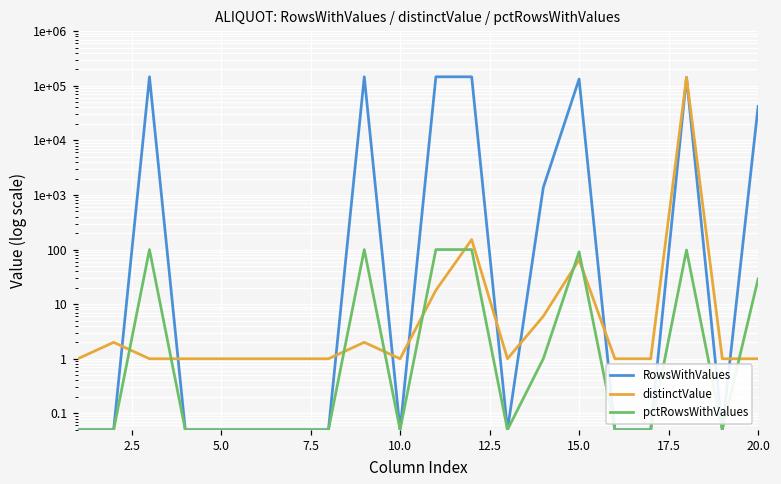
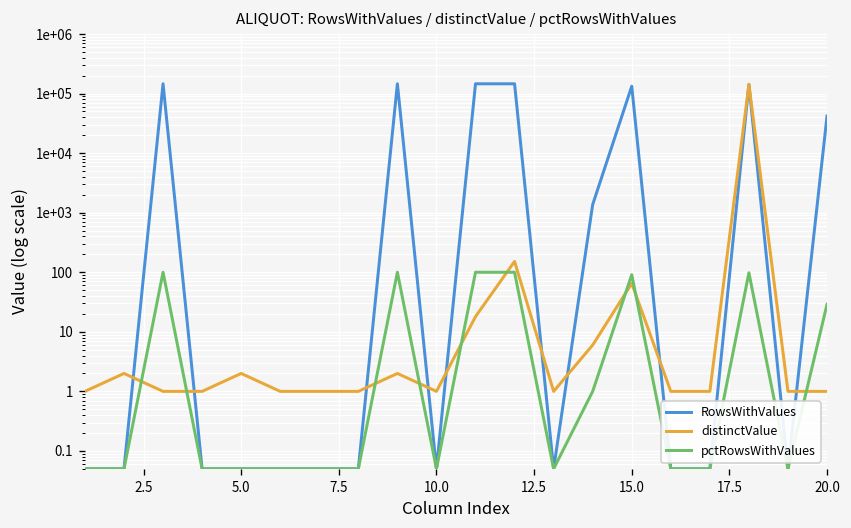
distinctValue, 5.0: 1 -> 2
